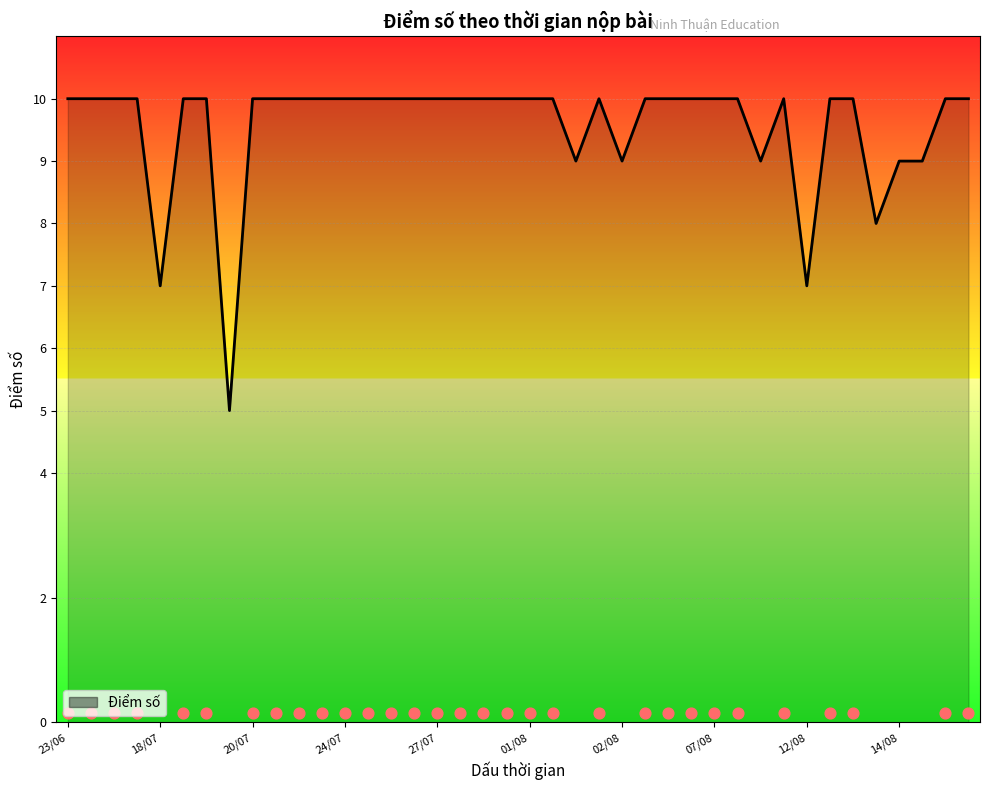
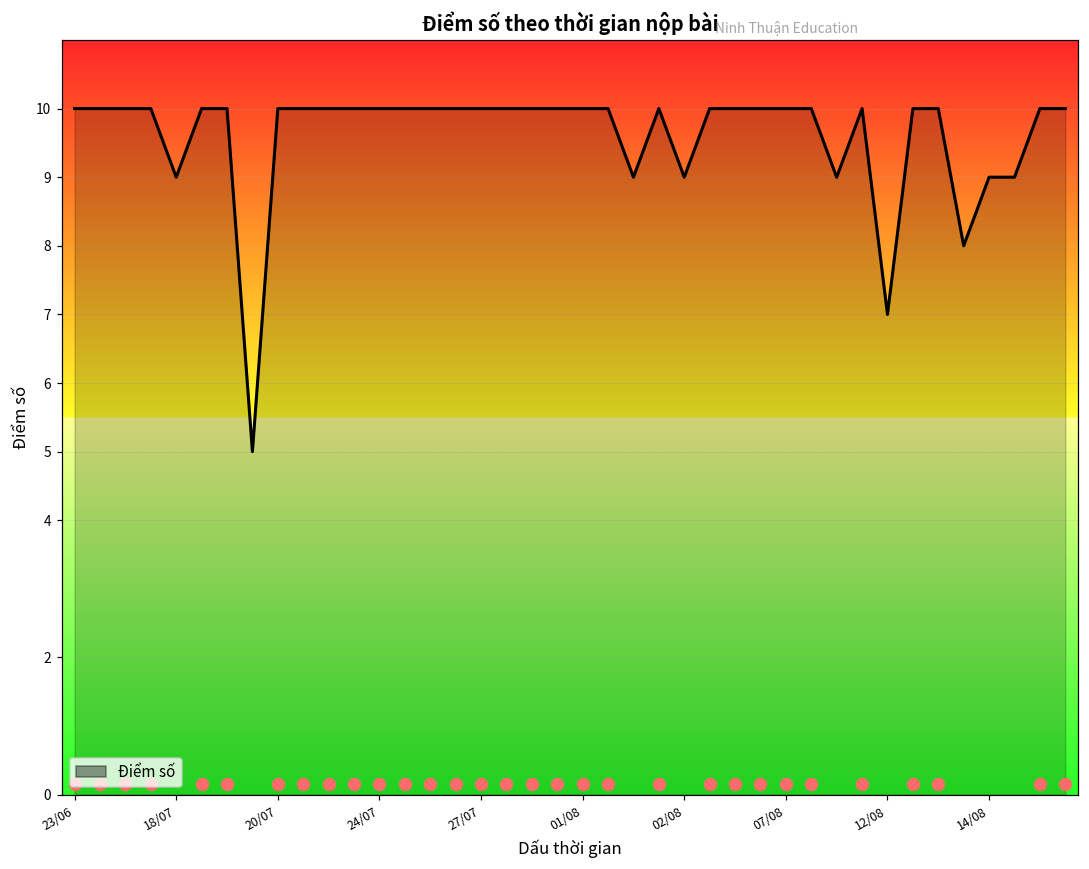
Điểm số, 18/07: 7 -> 9
